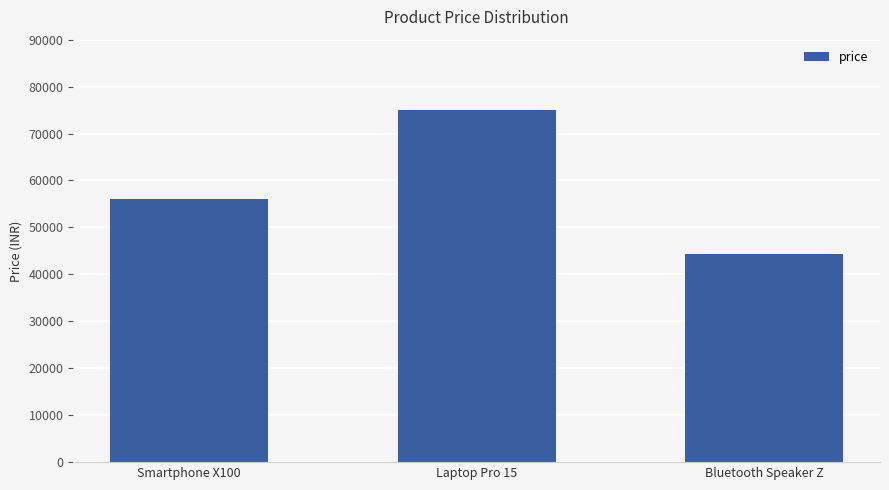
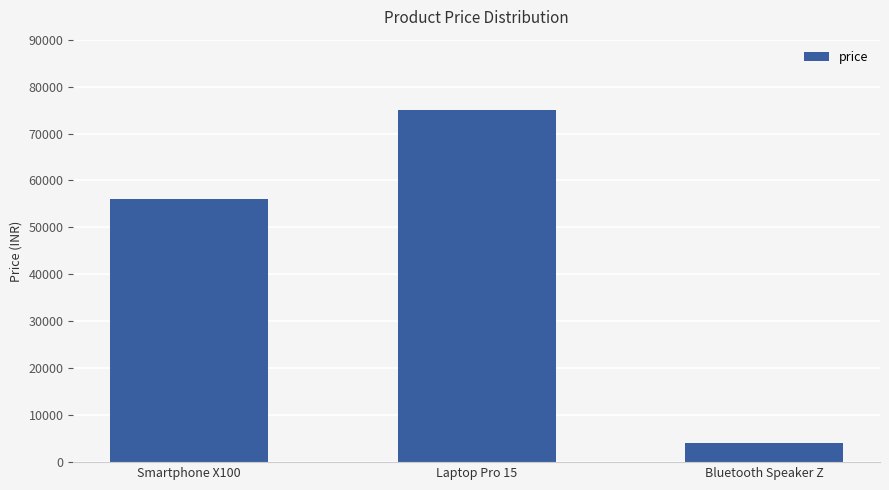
Bluetooth Speaker Z: 44000 -> 4000
